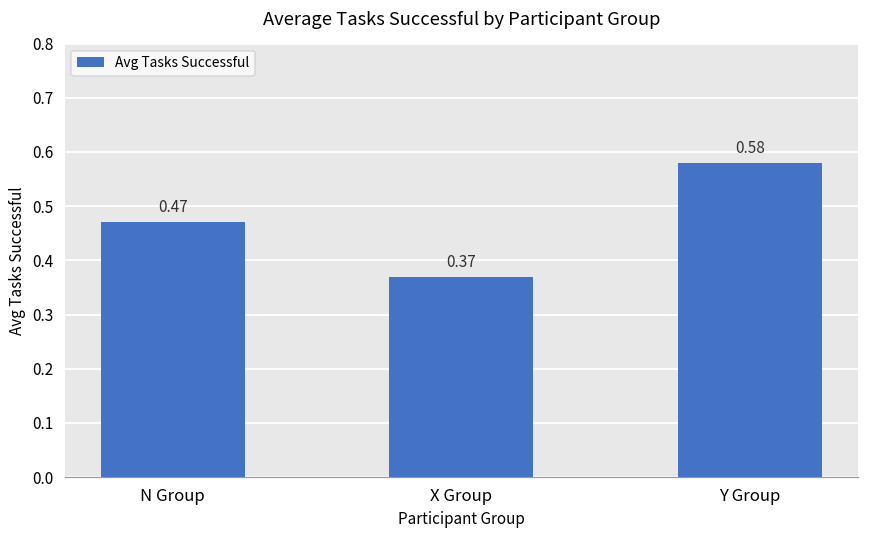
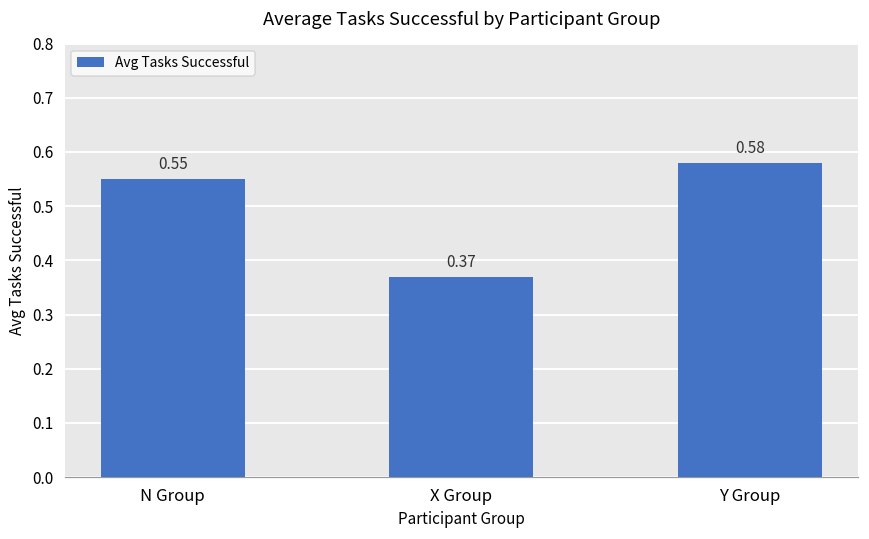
N Group: 0.47 -> 0.55
